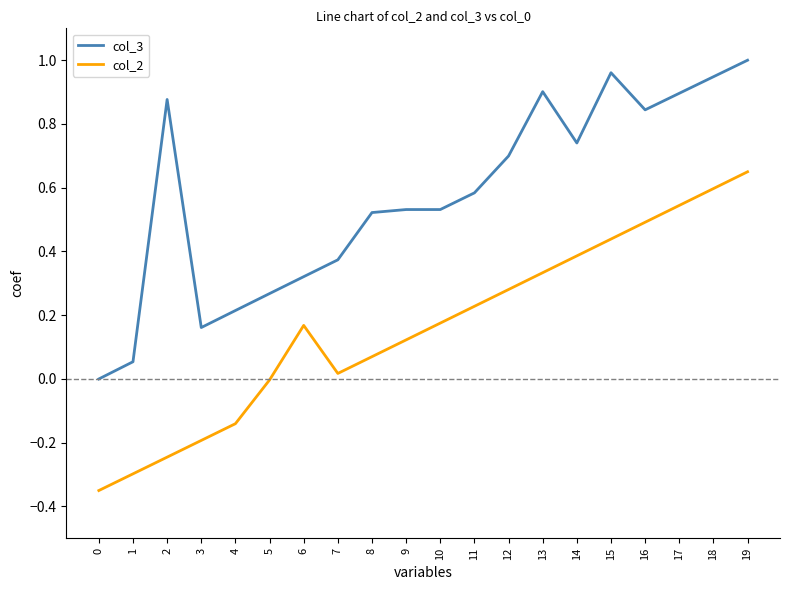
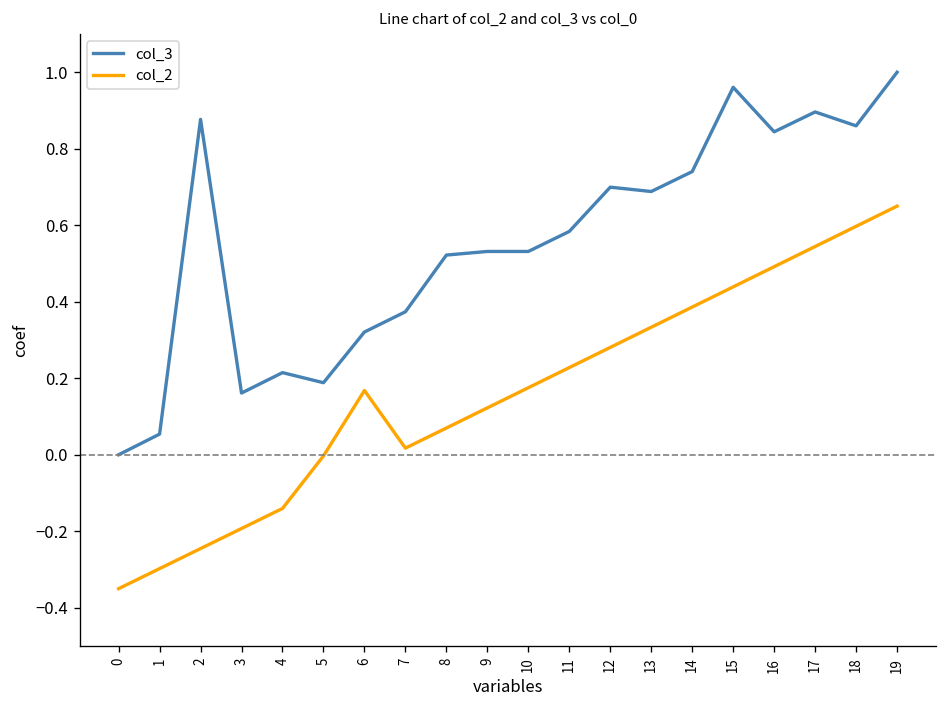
col_3, 5: 0.27 -> 0.19
col_3, 13: 0.90 -> 0.69
col_3, 18: 0.95 -> 0.86
